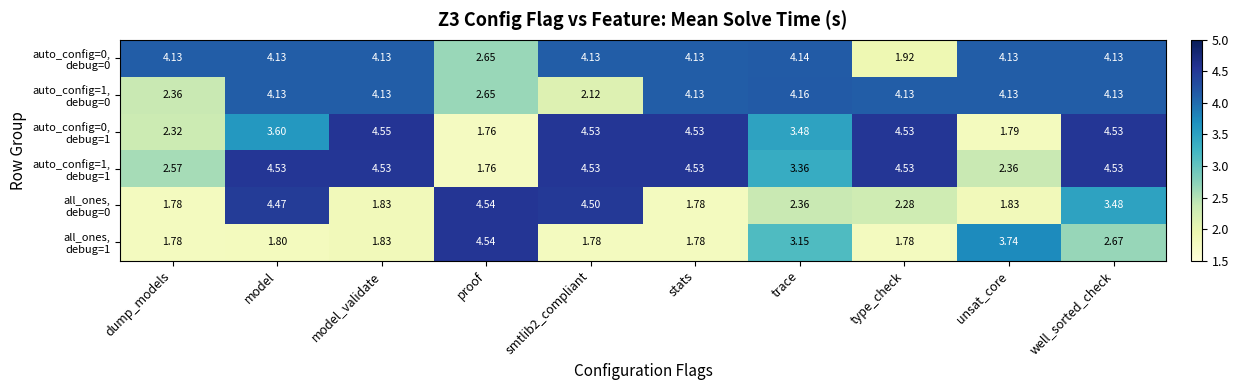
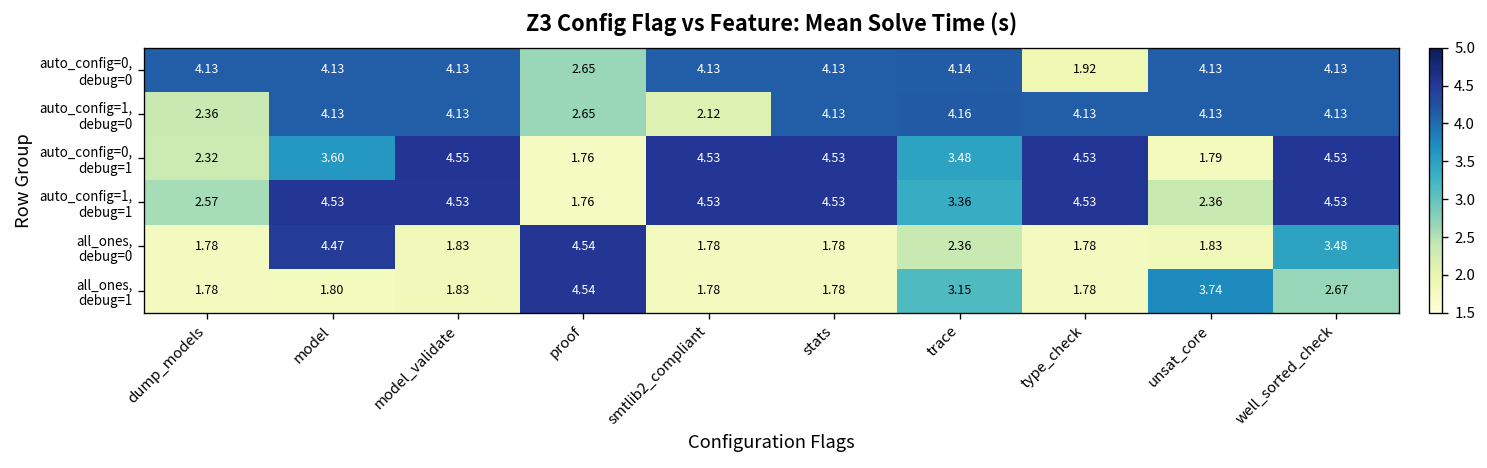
all_ones, debug=0, smtlib2_compliant: 4.50 -> 1.78
all_ones, debug=0, type_check: 2.28 -> 1.78
